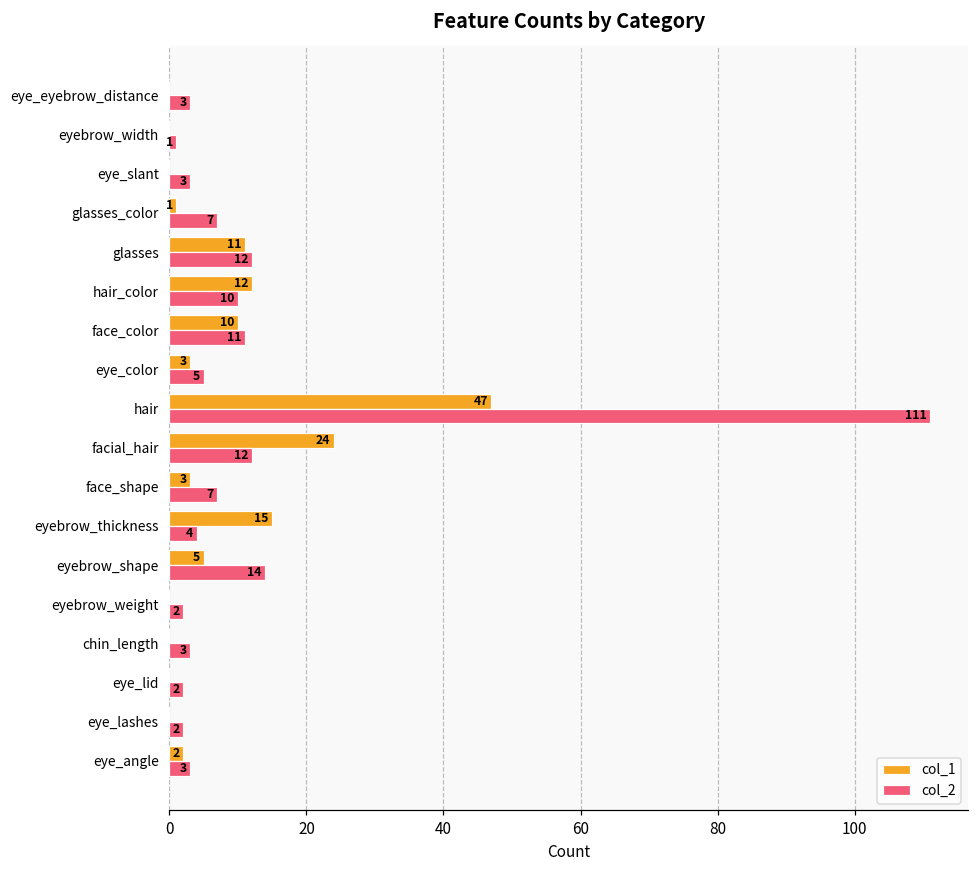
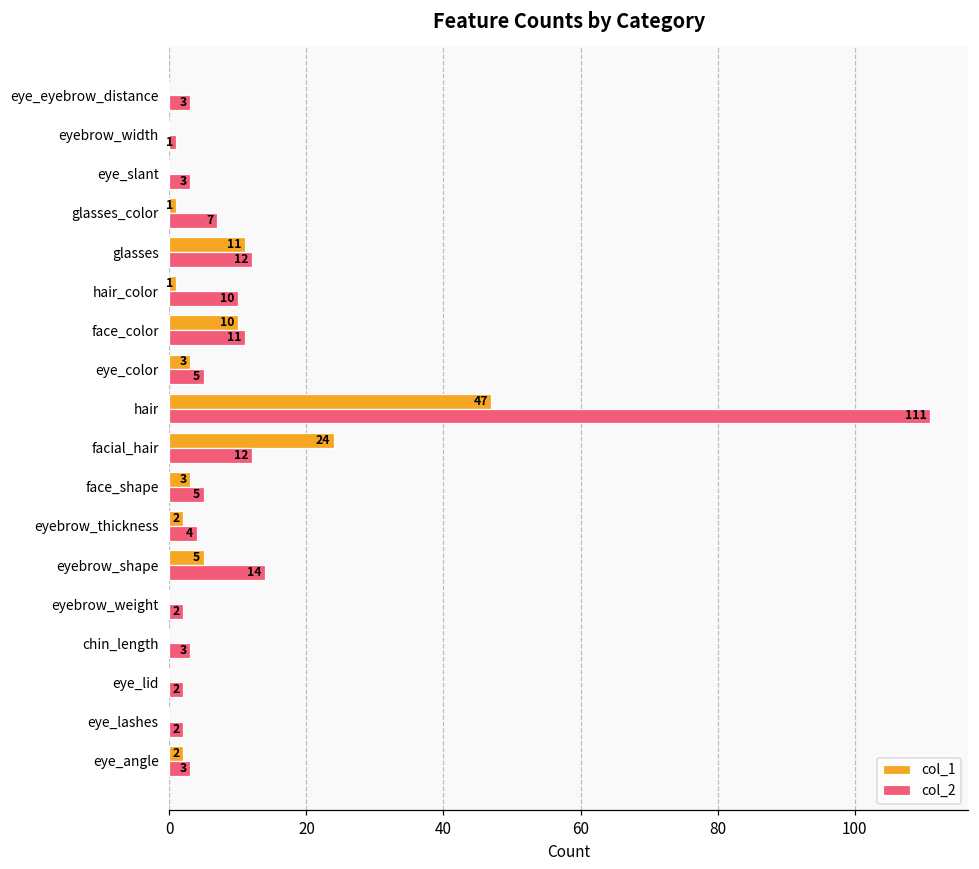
col_1, hair_color: 12 -> 1
col_2, face_shape: 7 -> 5
col_1, eyebrow_thickness: 15 -> 2
